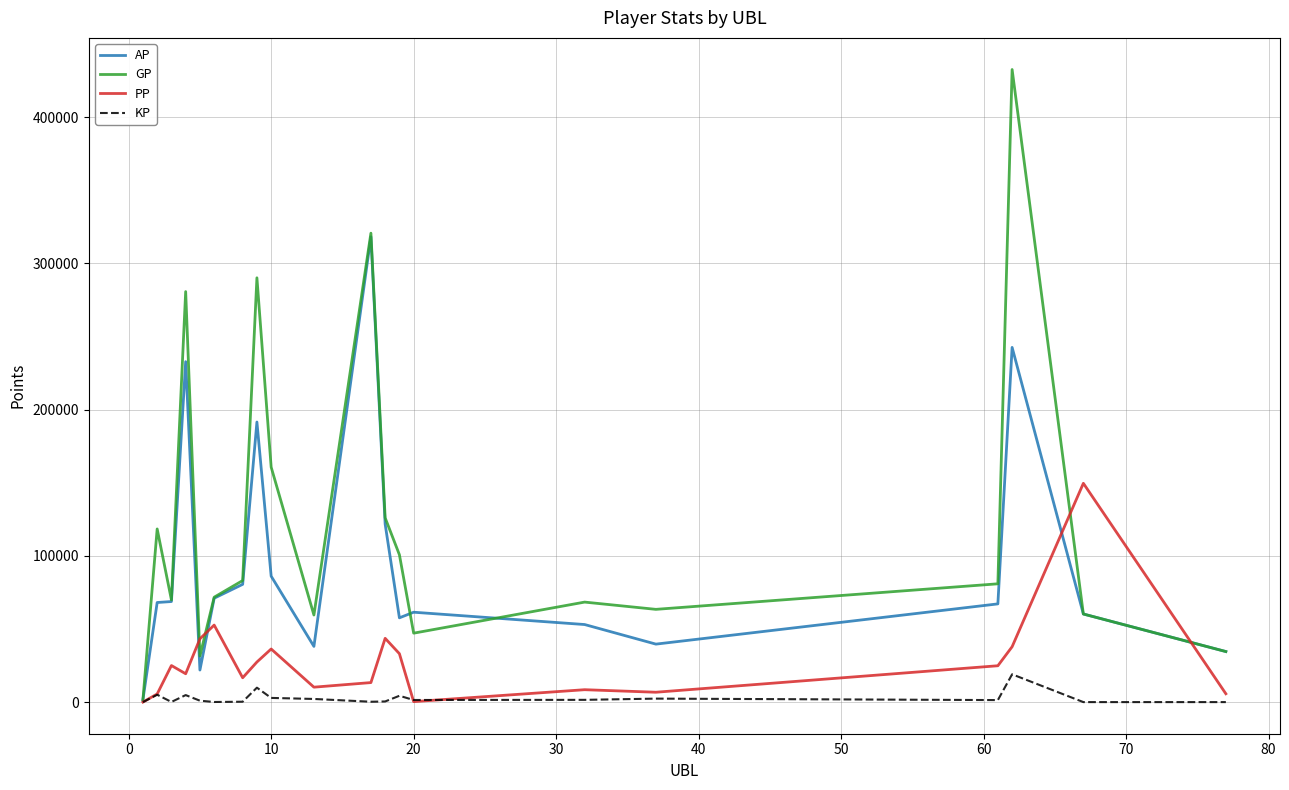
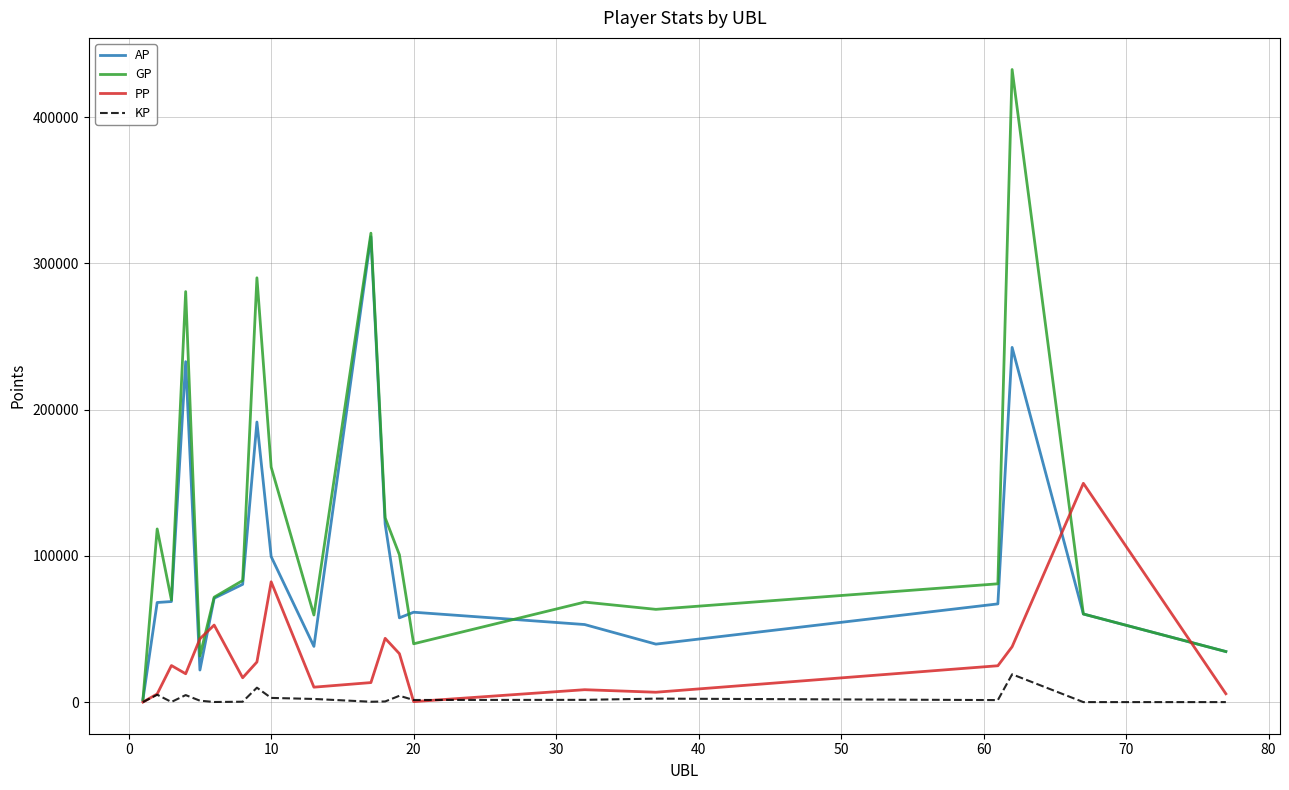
AP, 10: 86000 -> 100000
PP, 10: 36000 -> 82000
GP, 20: 47000 -> 40000
